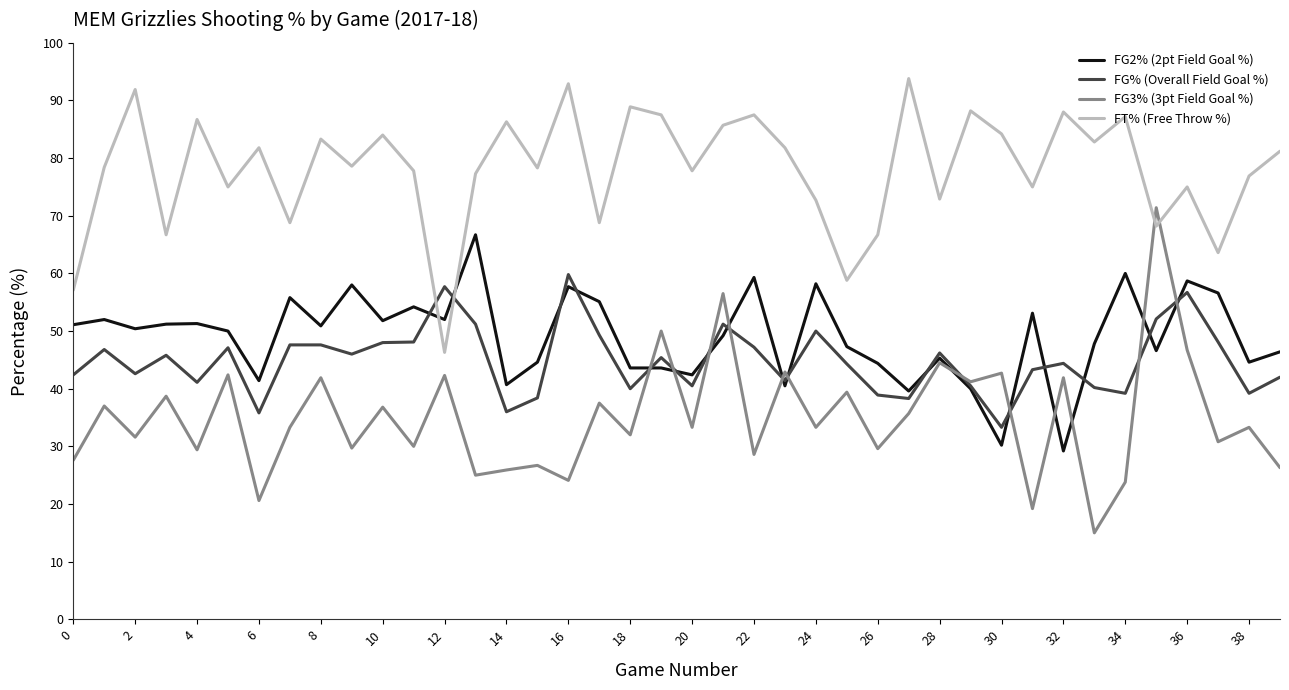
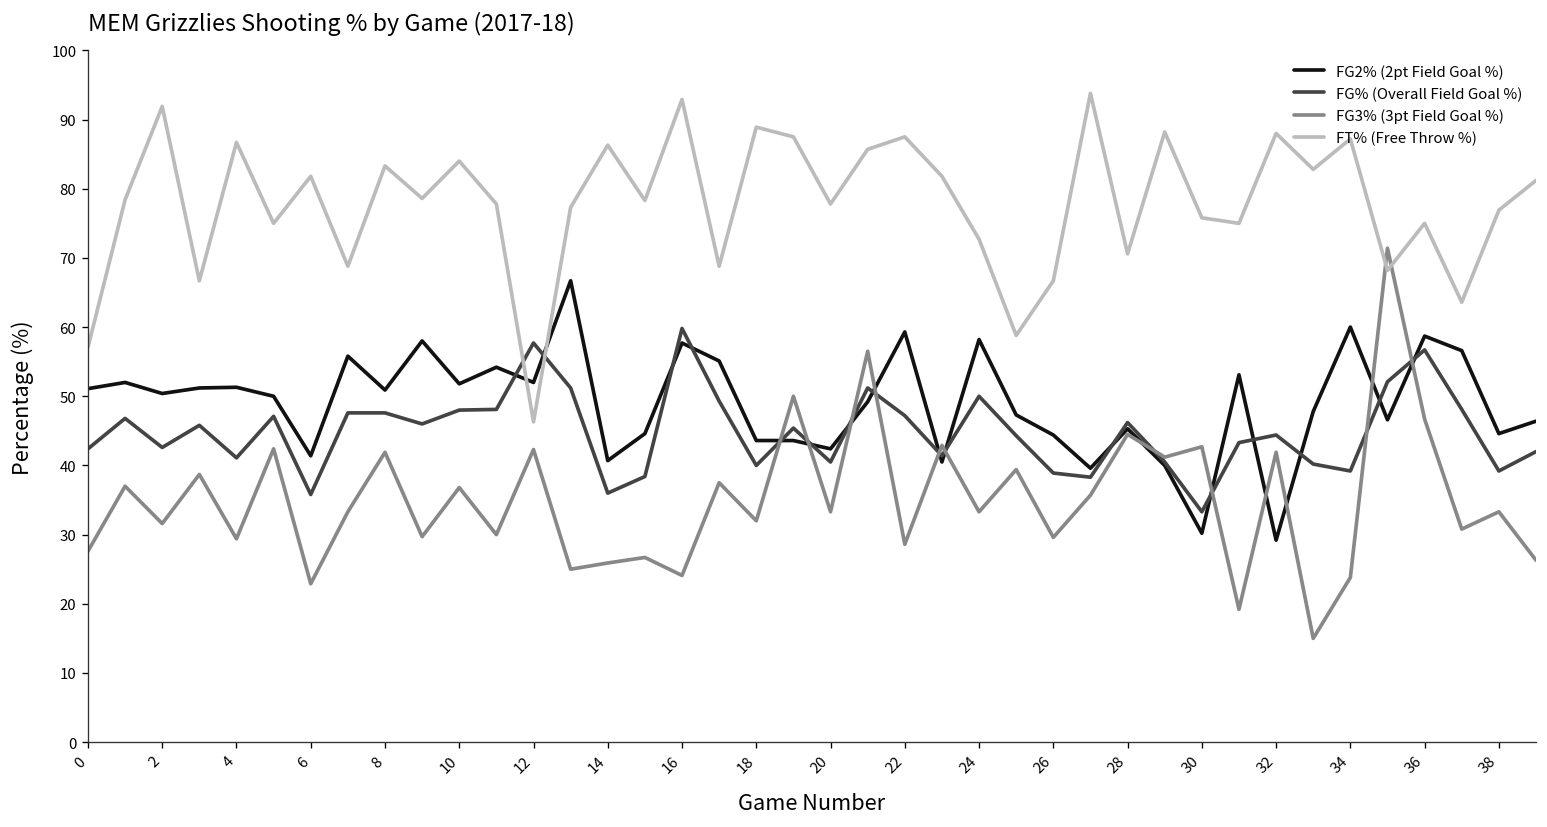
FG3% (3pt Field Goal %), 6: 21 -> 23
FT% (Free Throw %), 28: 73 -> 71
FT% (Free Throw %), 30: 84 -> 76
